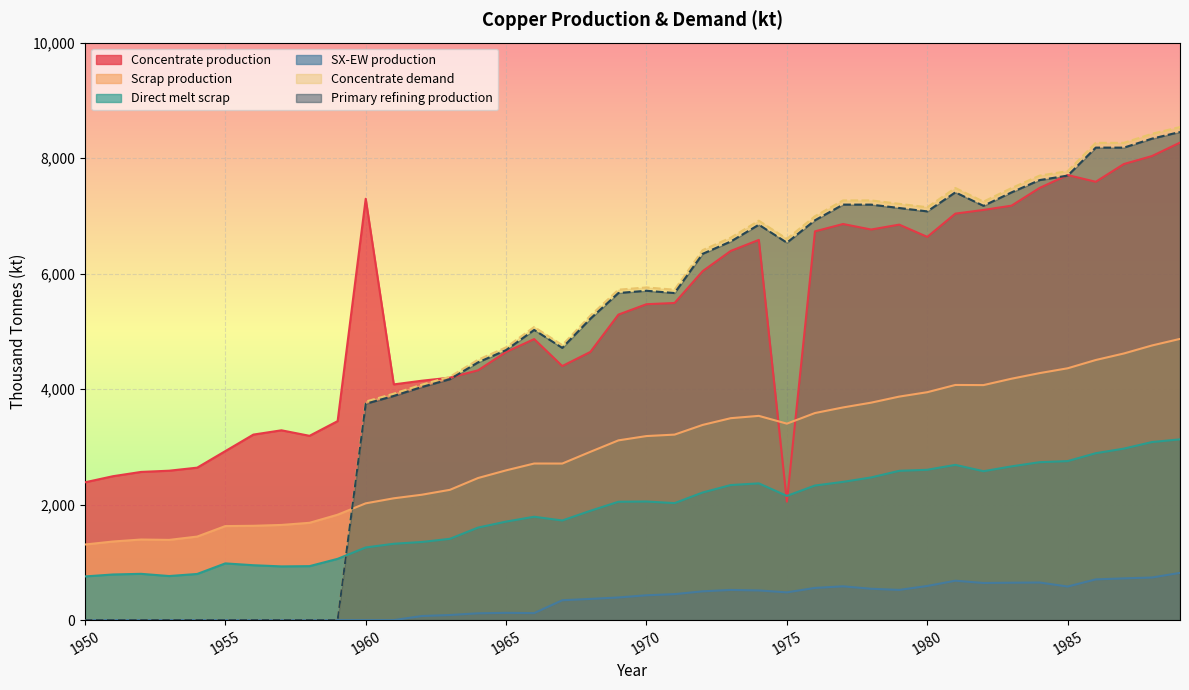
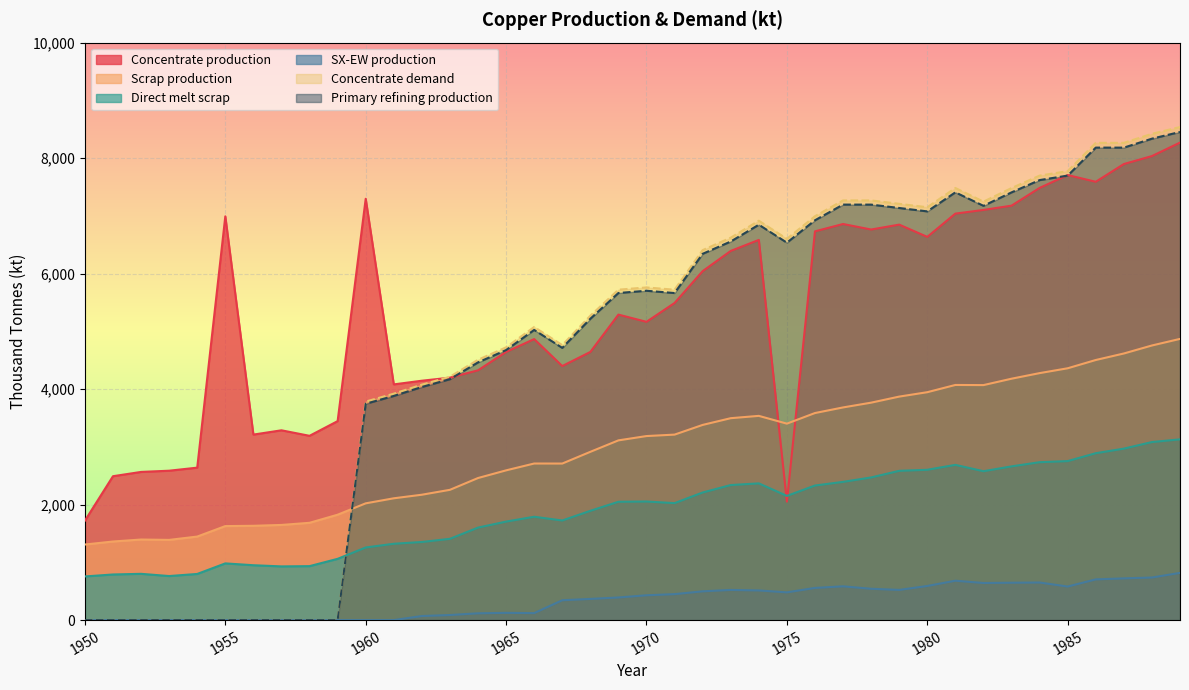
Concentrate production, 1950: 2,400 -> 1,700
Concentrate production, 1955: 2,900 -> 7,000
Concentrate production, 1970: 5,500 -> 5,200
